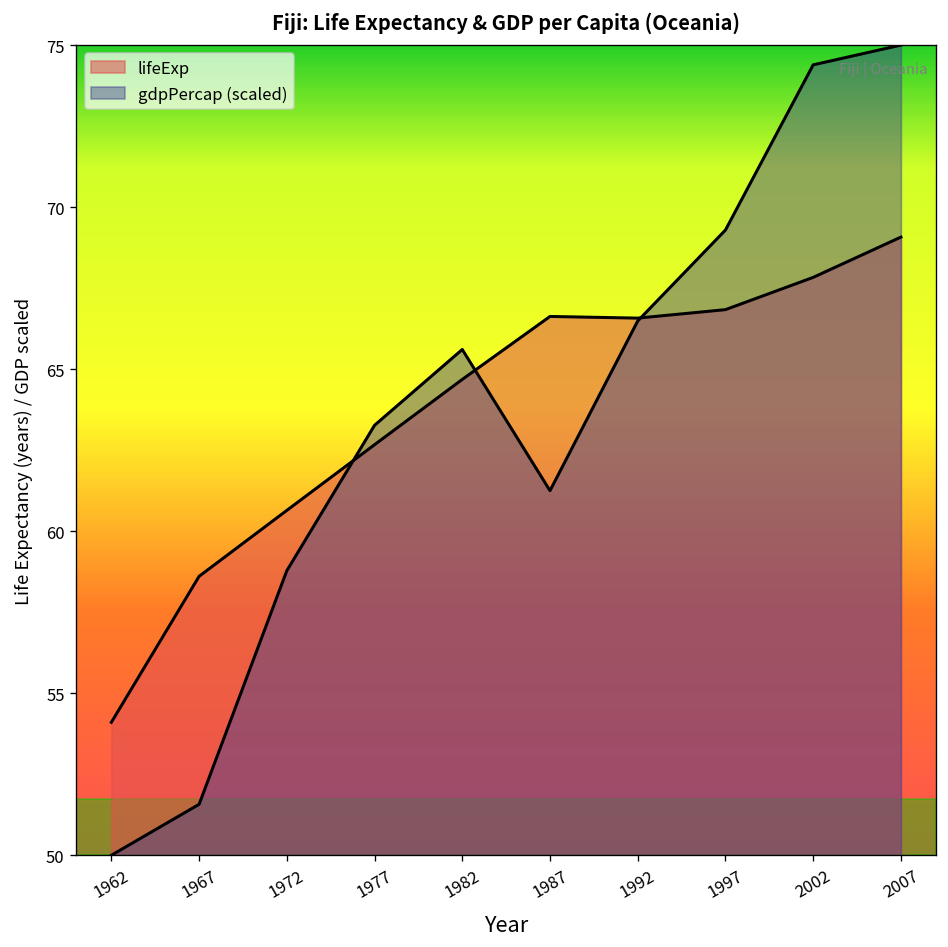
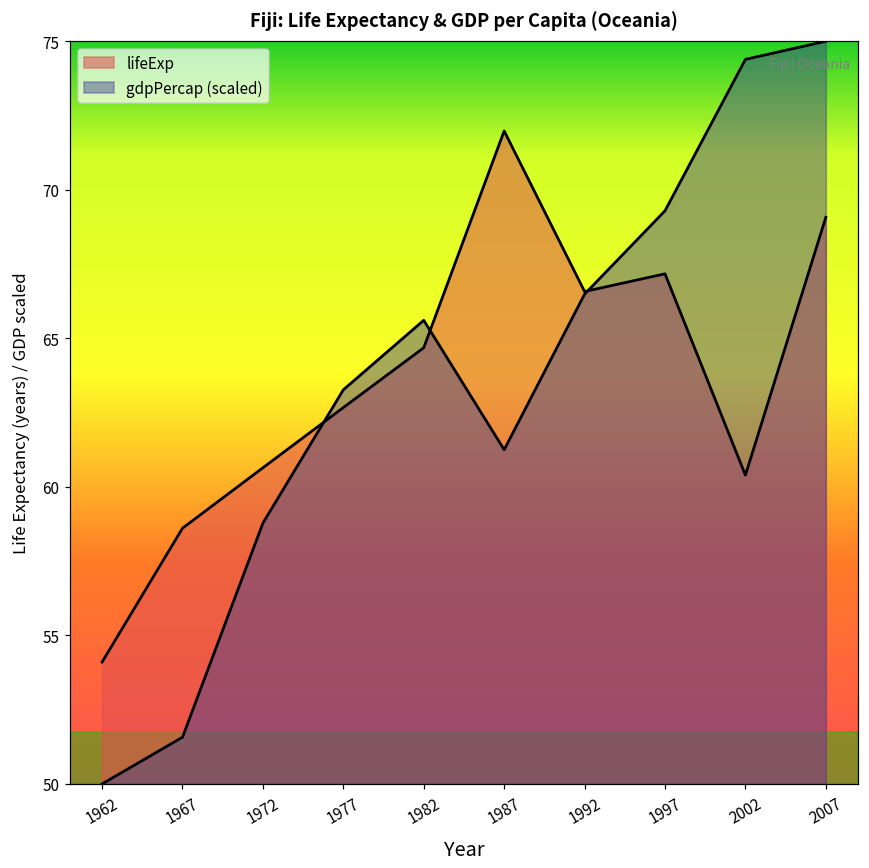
lifeExp, 1987: 66.6 -> 72.0
lifeExp, 1997: 66.8 -> 67.2
lifeExp, 2002: 67.8 -> 60.4
